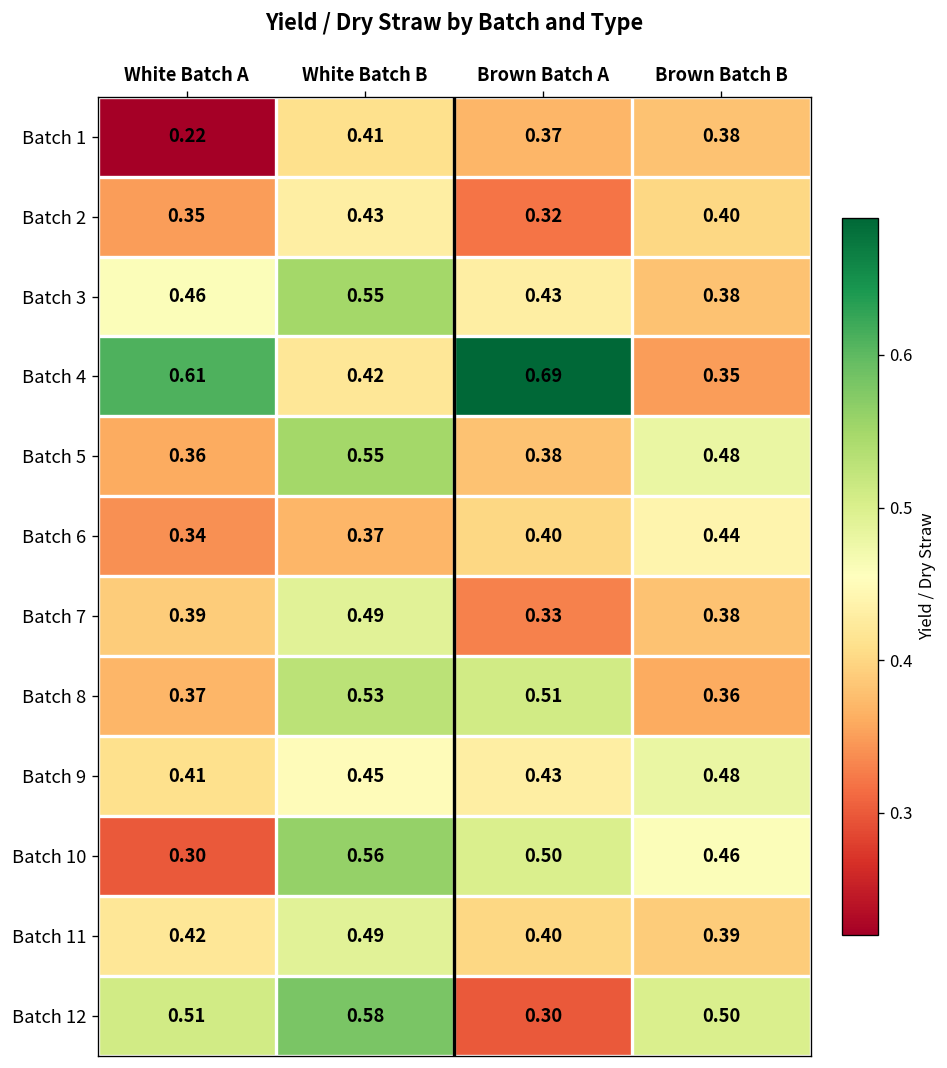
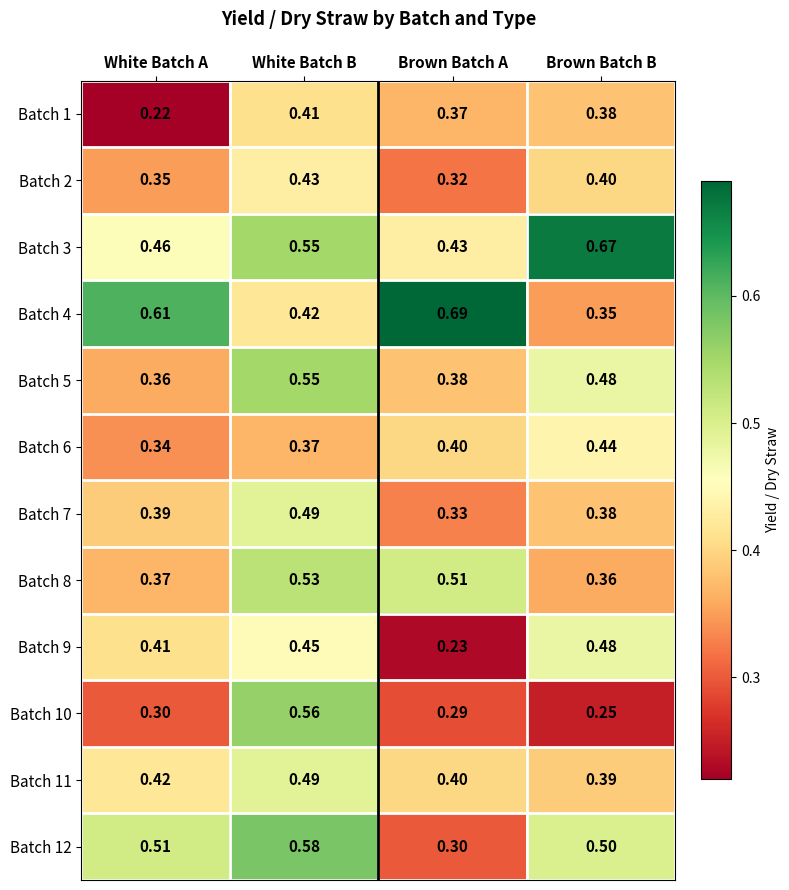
Batch 3, Brown Batch B: 0.38 -> 0.67
Batch 9, Brown Batch A: 0.43 -> 0.23
Batch 10, Brown Batch A: 0.50 -> 0.29
Batch 10, Brown Batch B: 0.46 -> 0.25
